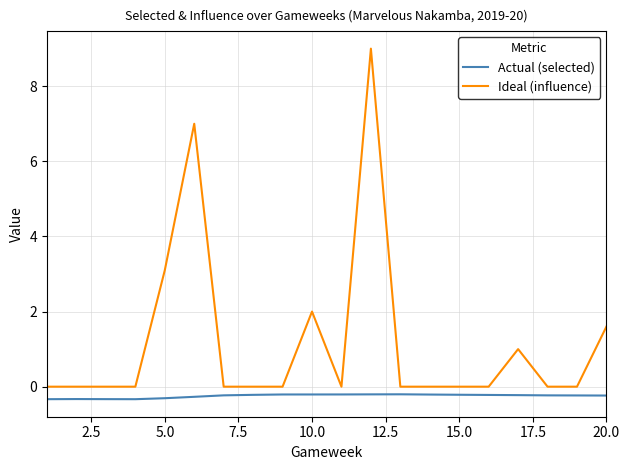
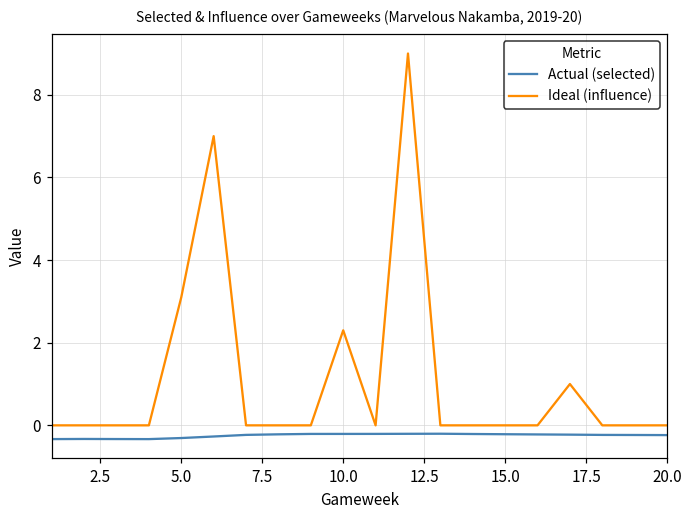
Ideal (influence), 10.0: 2.0 -> 2.3
Ideal (influence), 20.0: 1.6 -> 0.0
